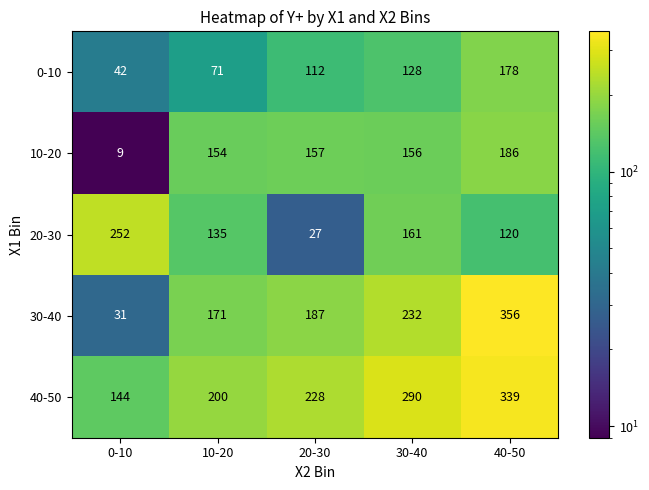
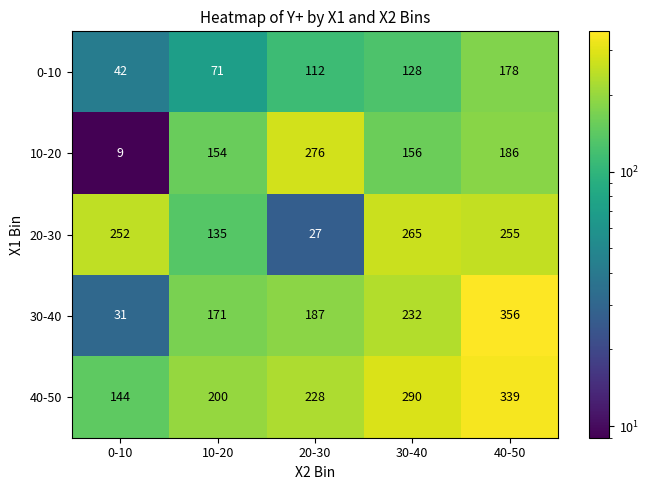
10-20, 20-30: 157 -> 276
20-30, 30-40: 161 -> 265
20-30, 40-50: 120 -> 255
